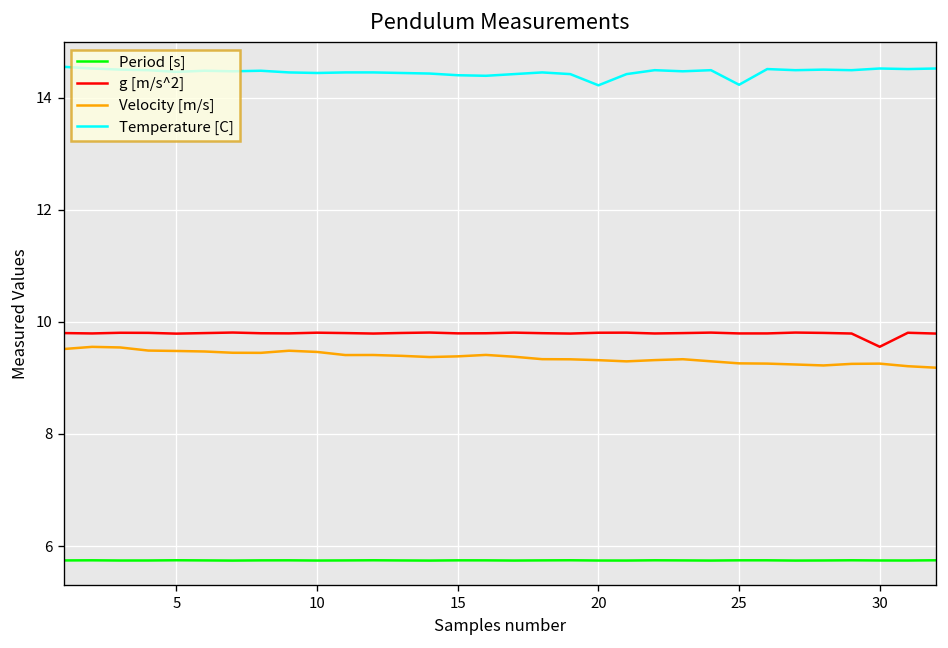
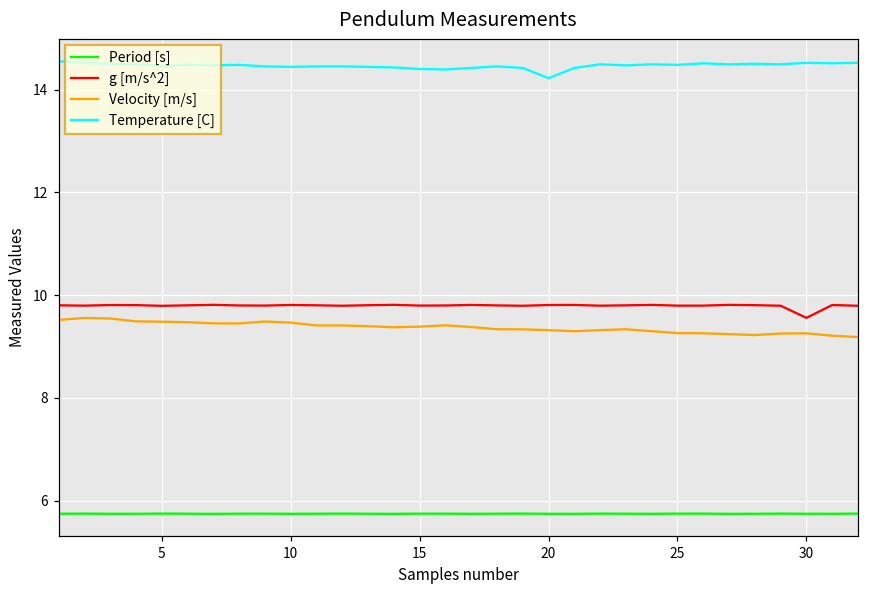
Temperature [C], 25: 14.2 -> 14.5
